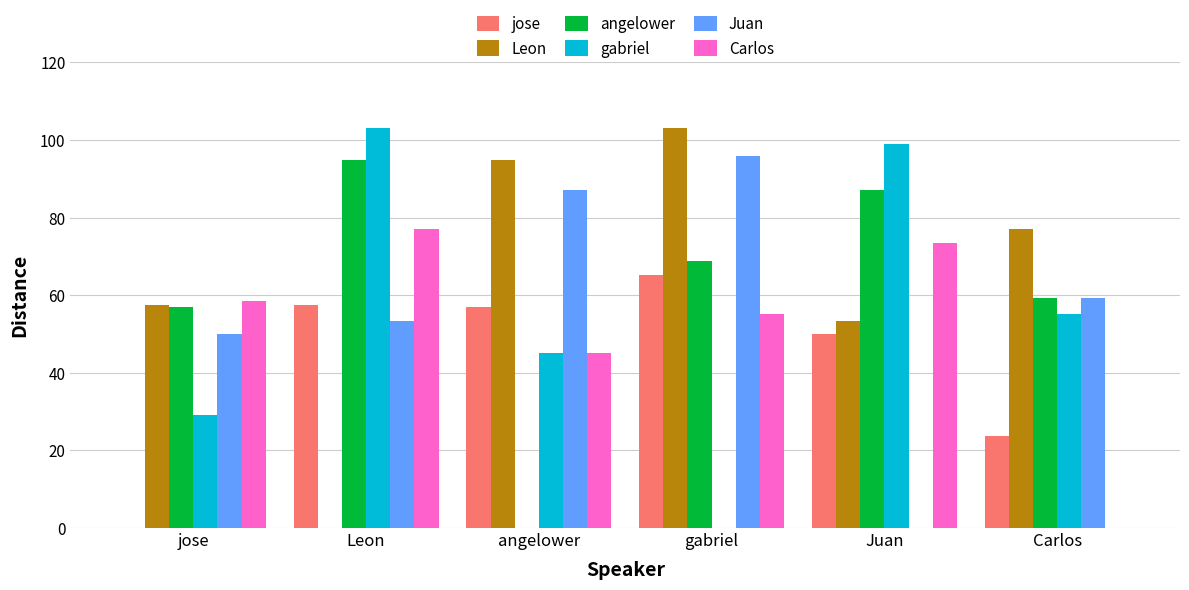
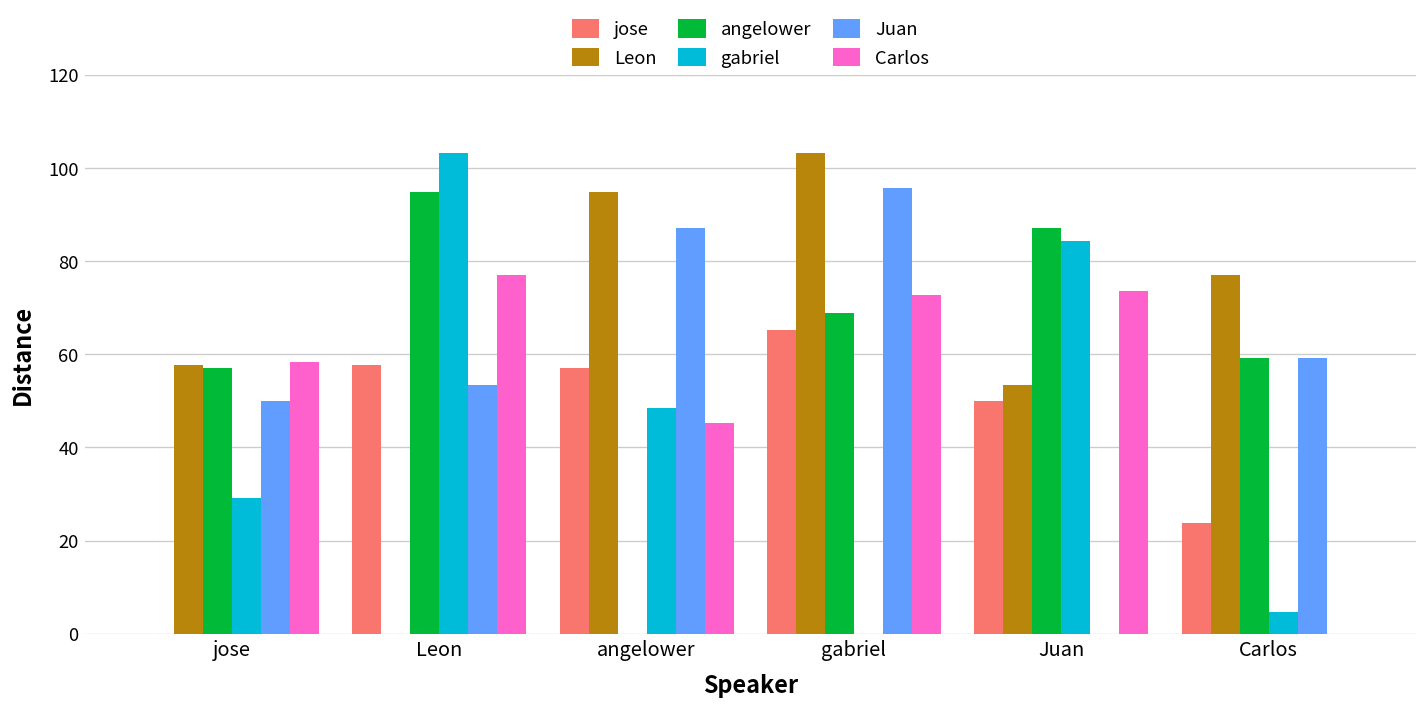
gabriel, angelower: 45 -> 48
Carlos, gabriel: 55 -> 73
gabriel, Juan: 99 -> 84
gabriel, Carlos: 55 -> 5
